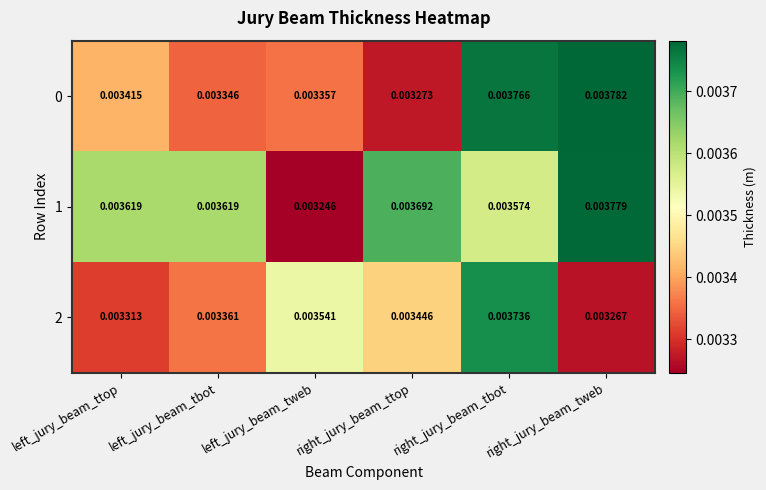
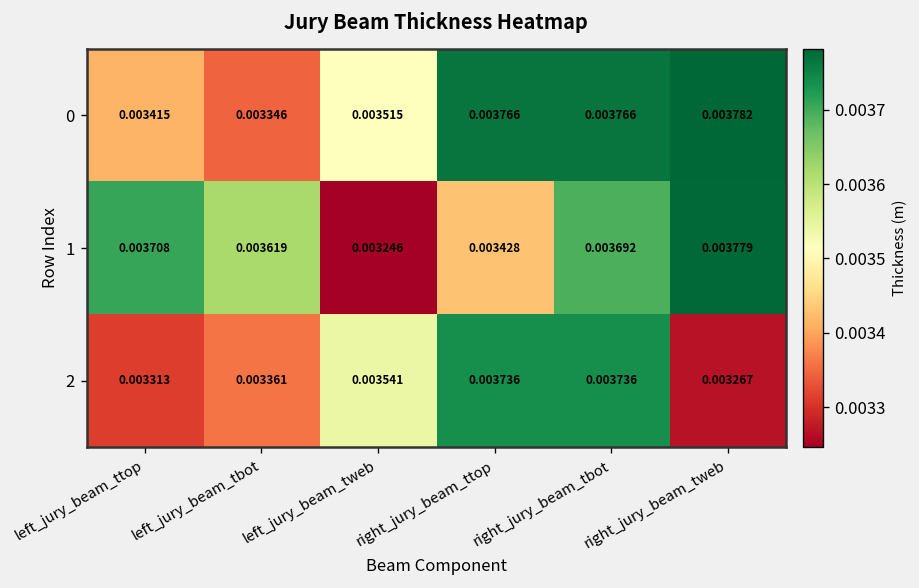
0, left_jury_beam_tweb: 0.003357 -> 0.003515
0, right_jury_beam_ttop: 0.003273 -> 0.003766
1, left_jury_beam_ttop: 0.003619 -> 0.003708
1, right_jury_beam_ttop: 0.003692 -> 0.003428
1, right_jury_beam_tbot: 0.003574 -> 0.003692
2, right_jury_beam_ttop: 0.003446 -> 0.003736
